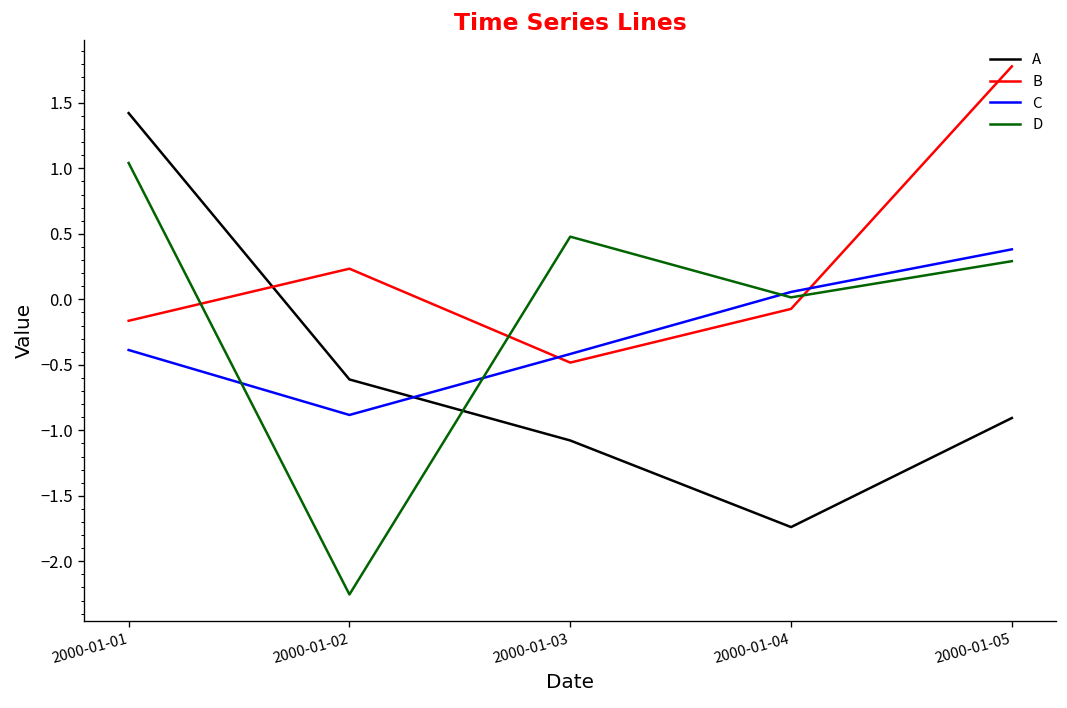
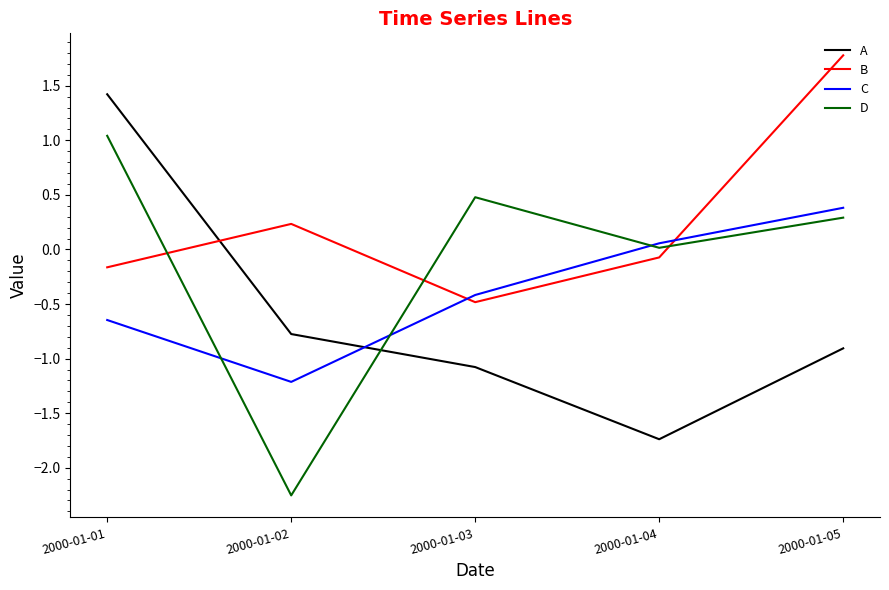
C, 2000-01-01: -0.39 -> -0.65
A, 2000-01-02: -0.61 -> -0.77
C, 2000-01-02: -0.88 -> -1.21
